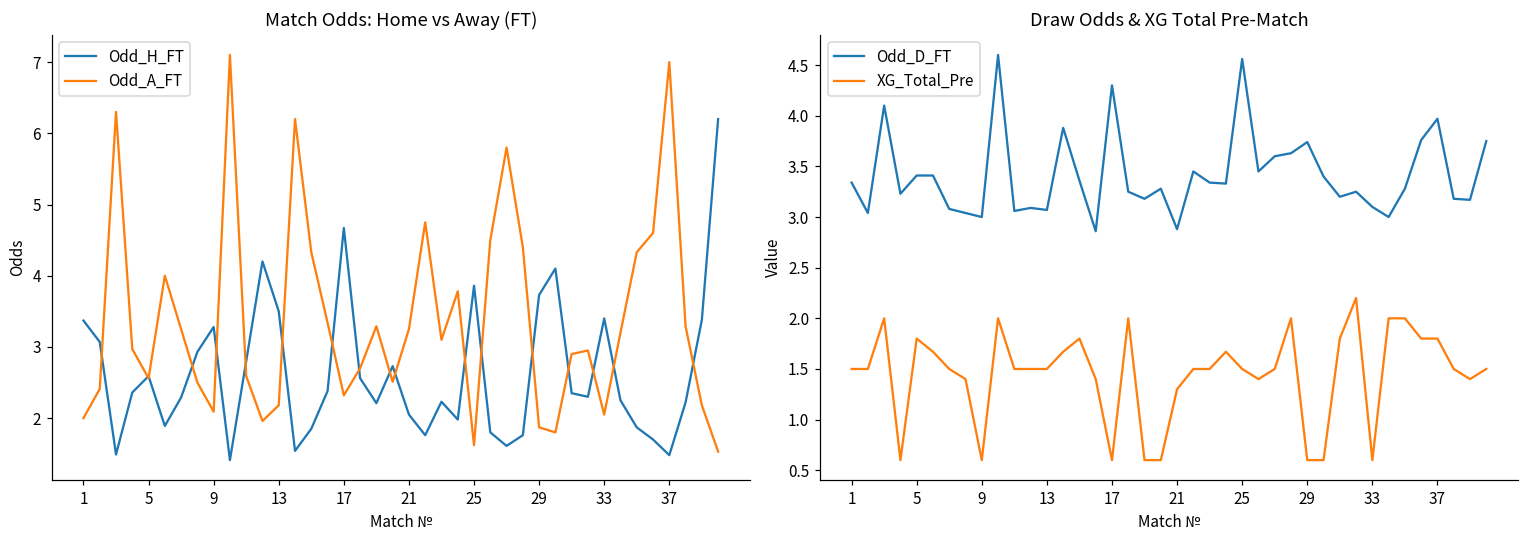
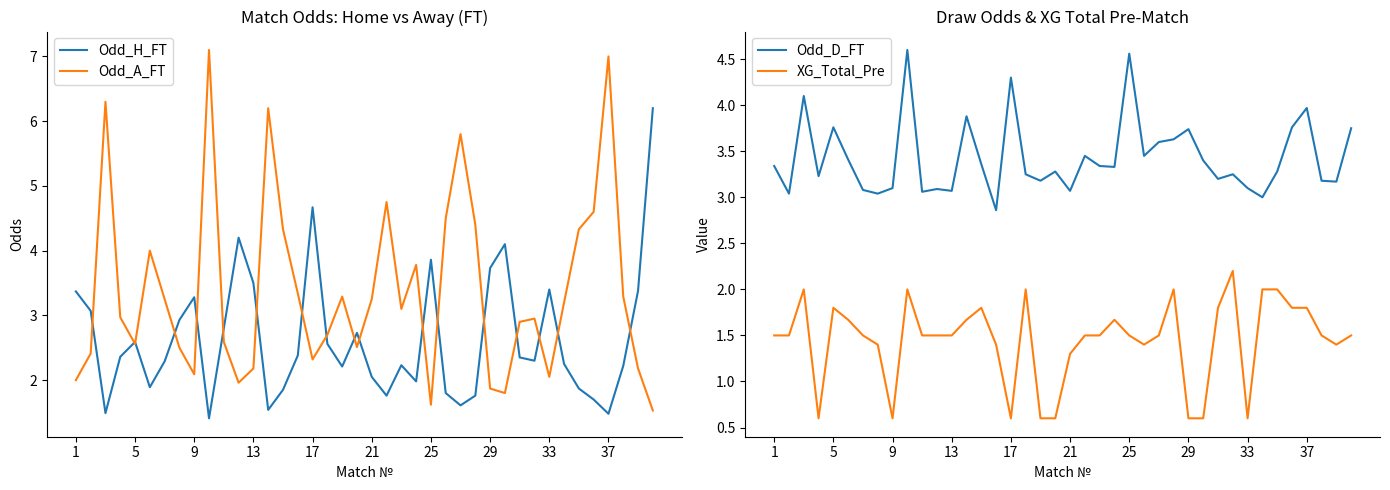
Draw Odds & XG Total Pre-Match, Odd_D_FT, 5: 3.4 -> 3.8
Draw Odds & XG Total Pre-Match, Odd_D_FT, 9: 3.0 -> 3.1
Draw Odds & XG Total Pre-Match, Odd_D_FT, 21: 2.9 -> 3.1
